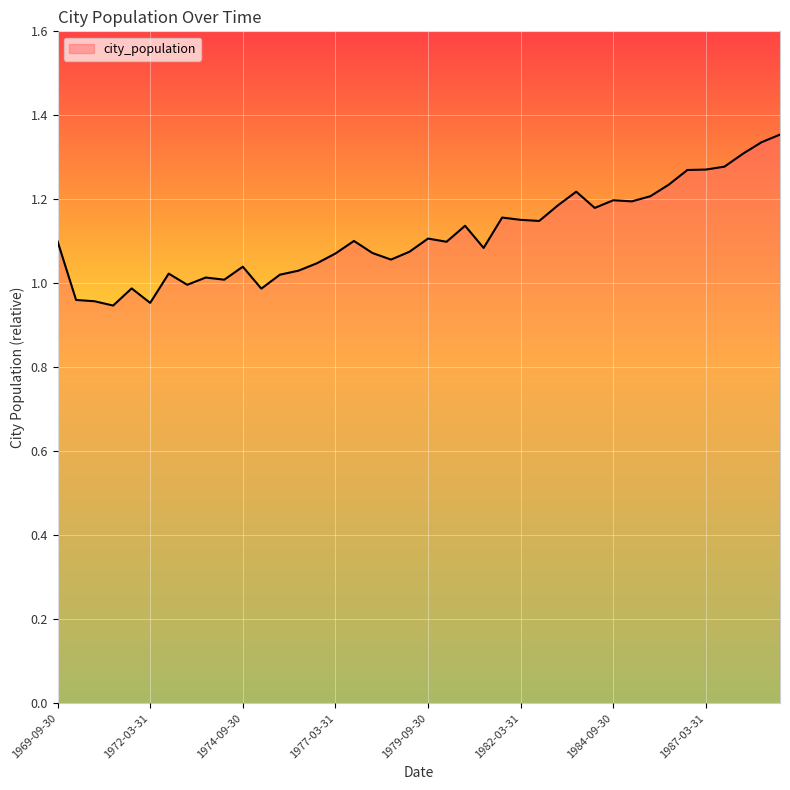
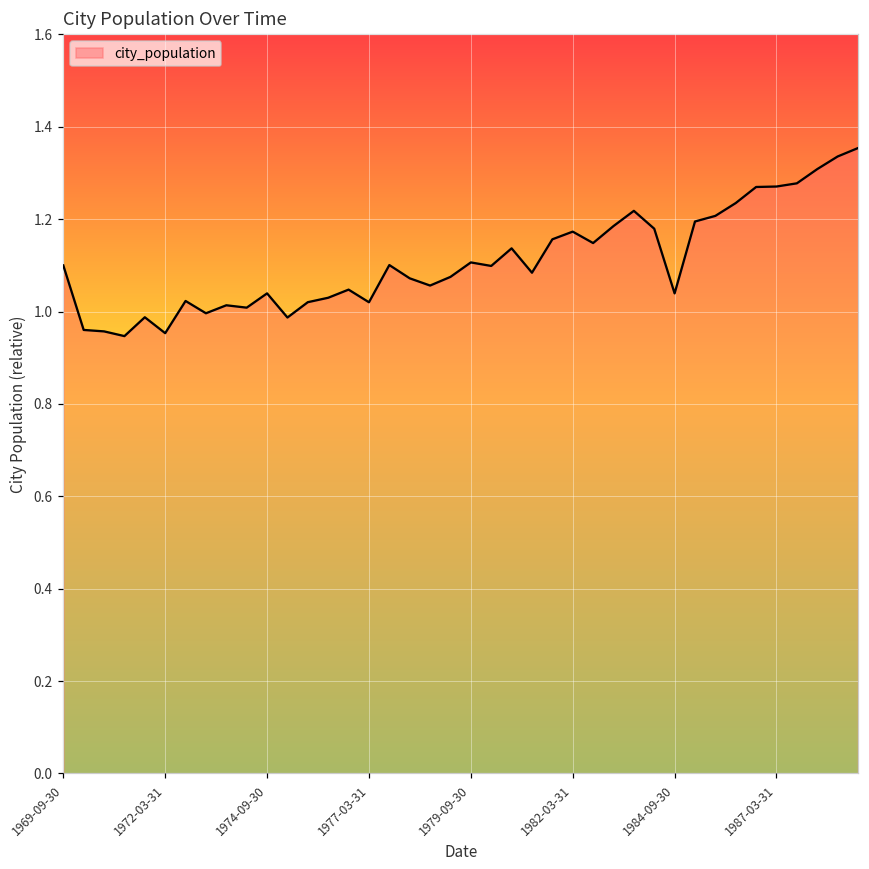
1977-03-31: 1.07 -> 1.02
1982-03-31: 1.15 -> 1.17
1984-09-30: 1.20 -> 1.04
